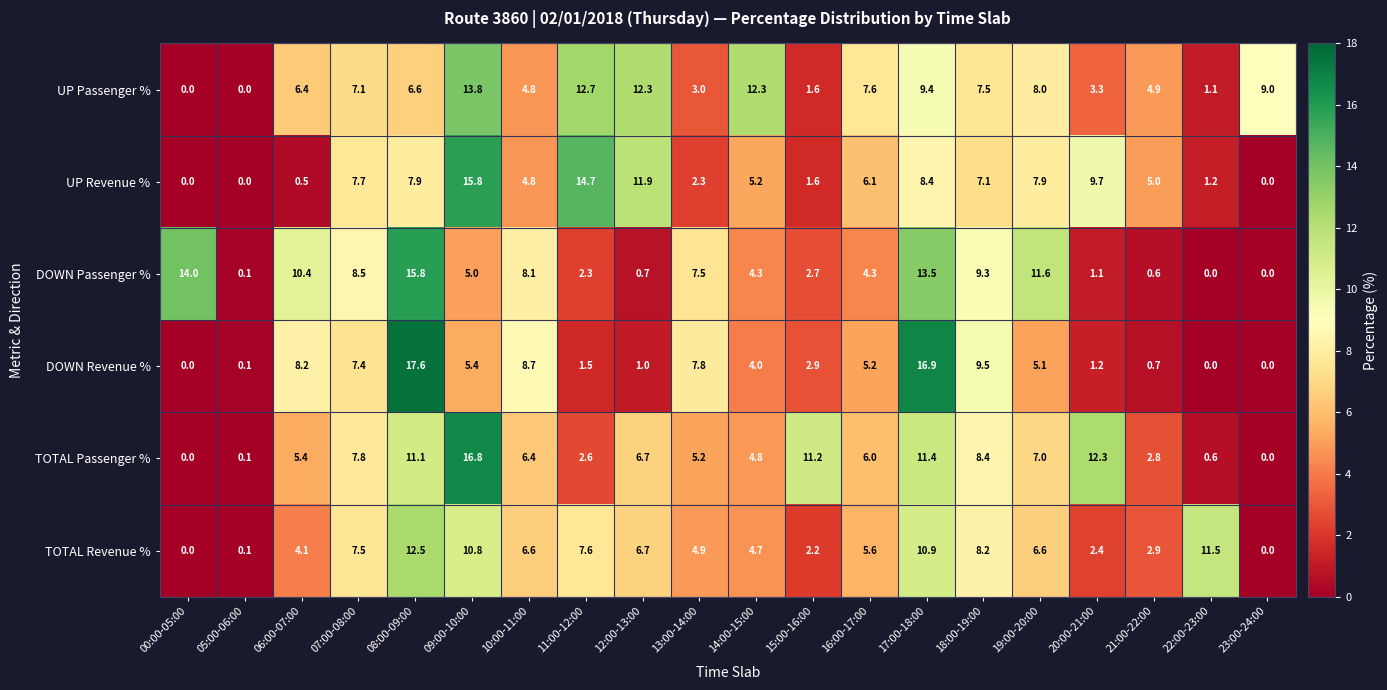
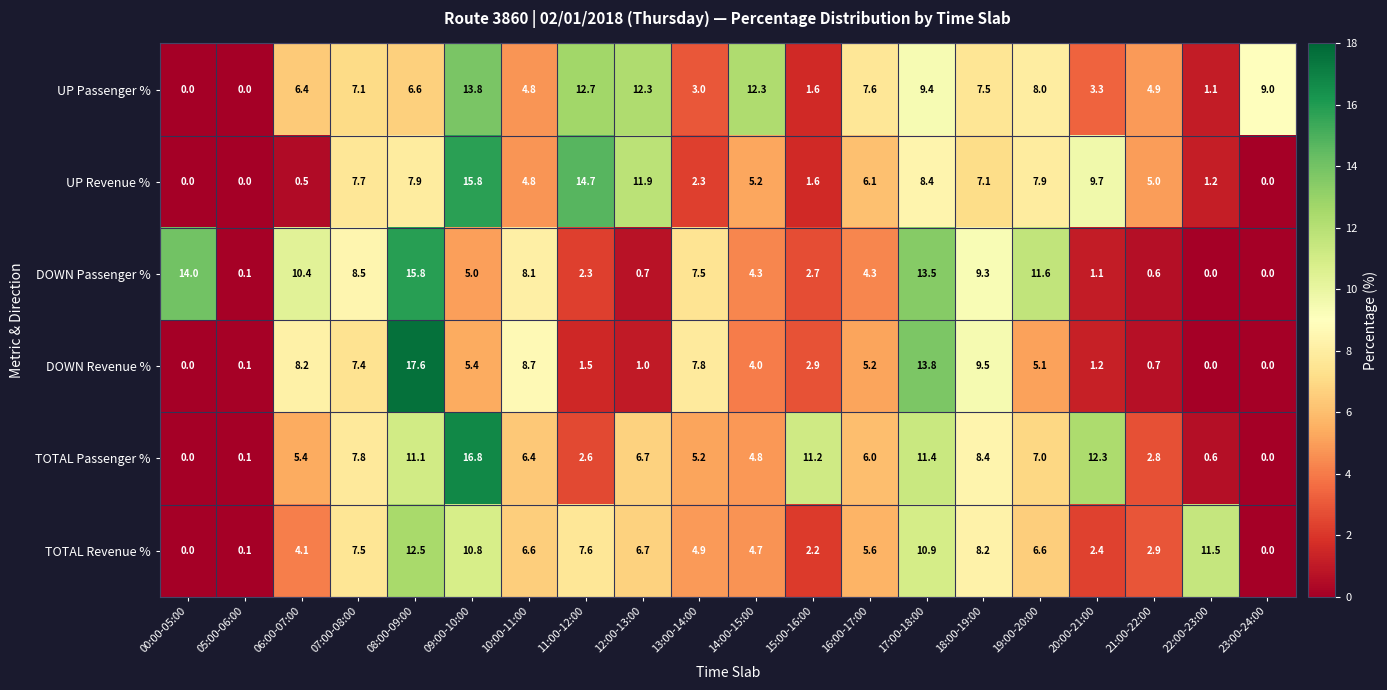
DOWN Revenue %, 17:00-18:00: 16.9 -> 13.8
